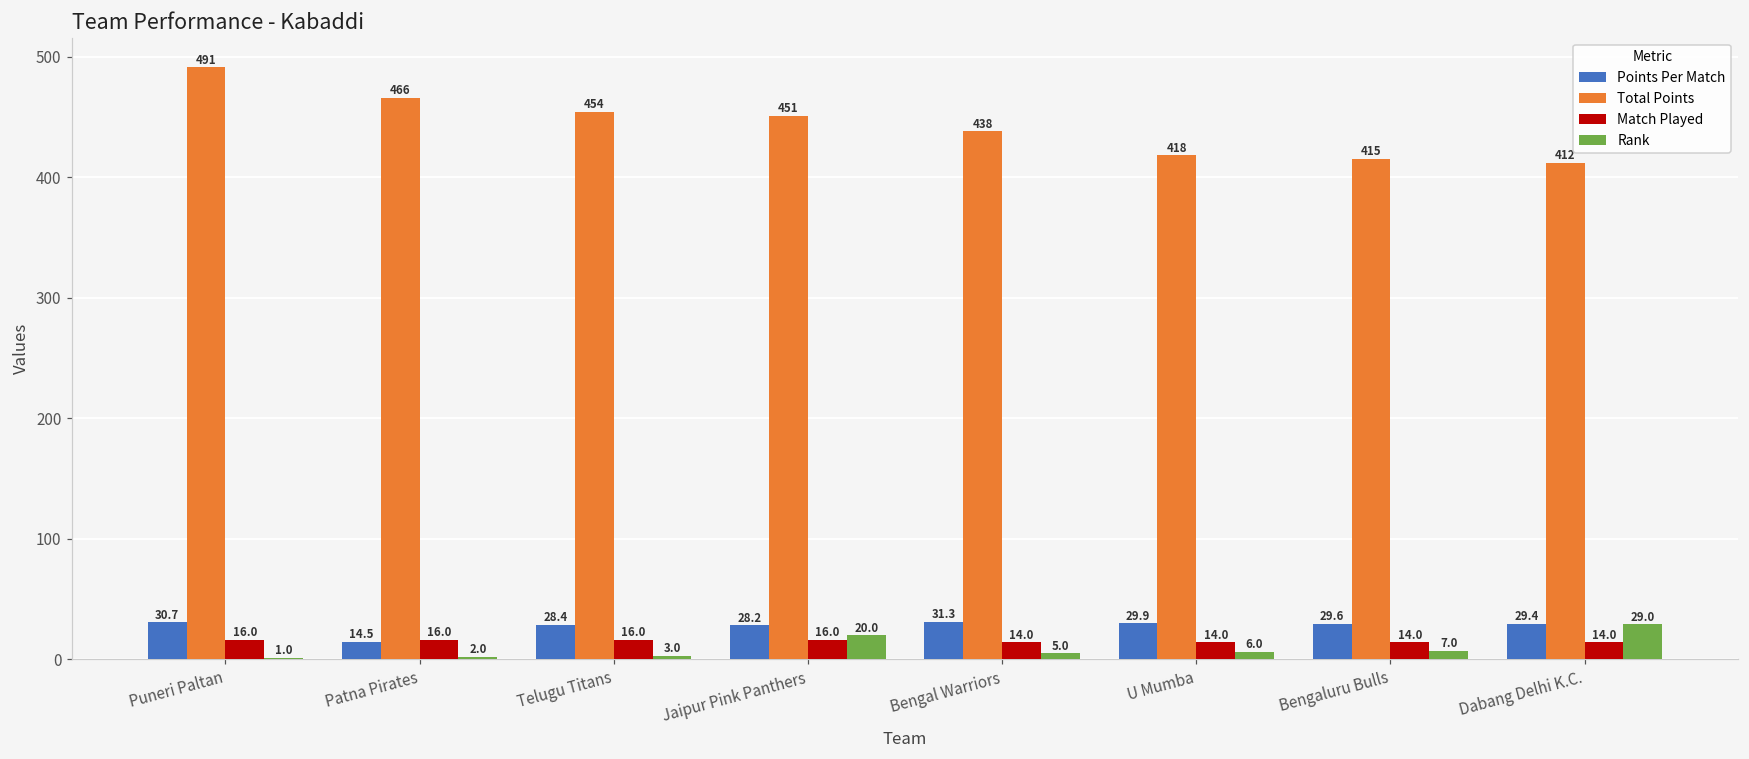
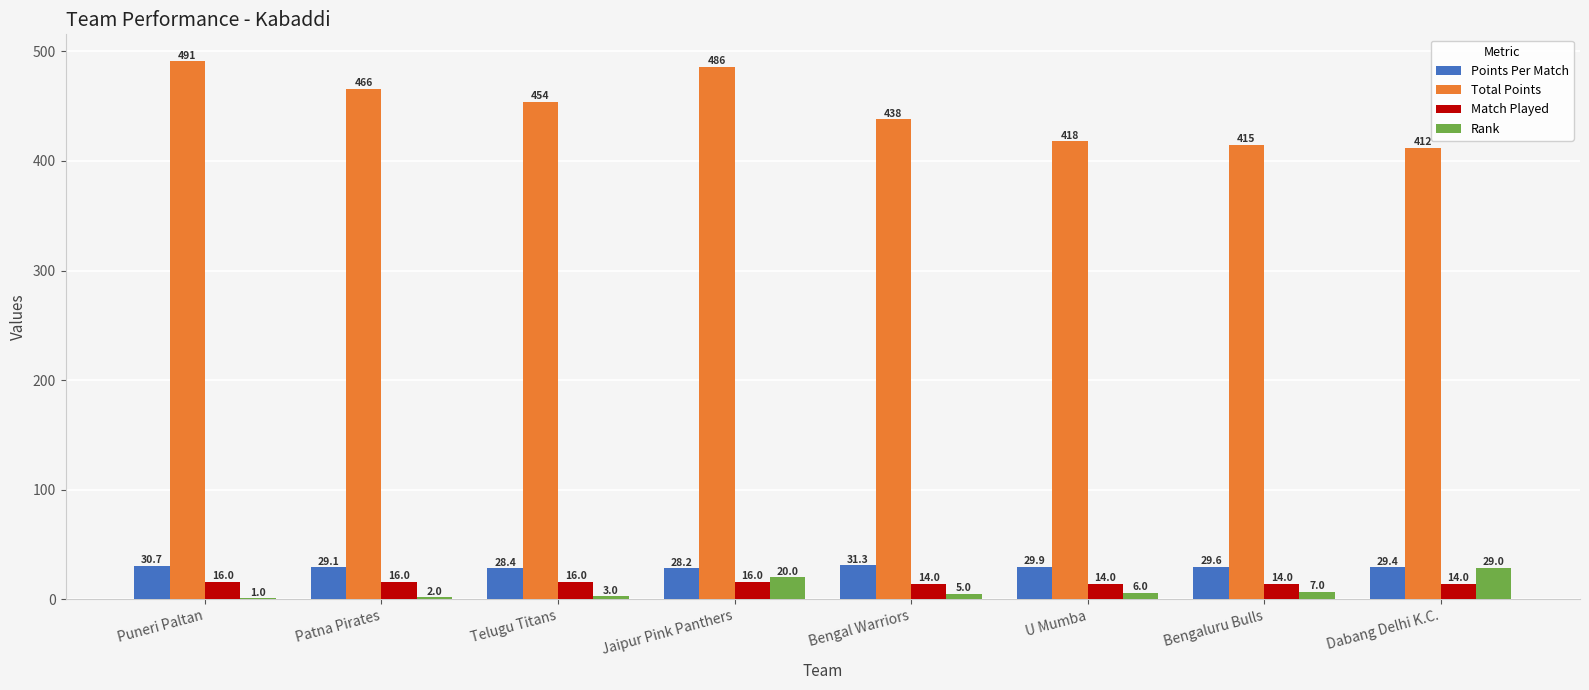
Points Per Match, Patna Pirates: 14.5 -> 29.1
Total Points, Jaipur Pink Panthers: 451 -> 486
